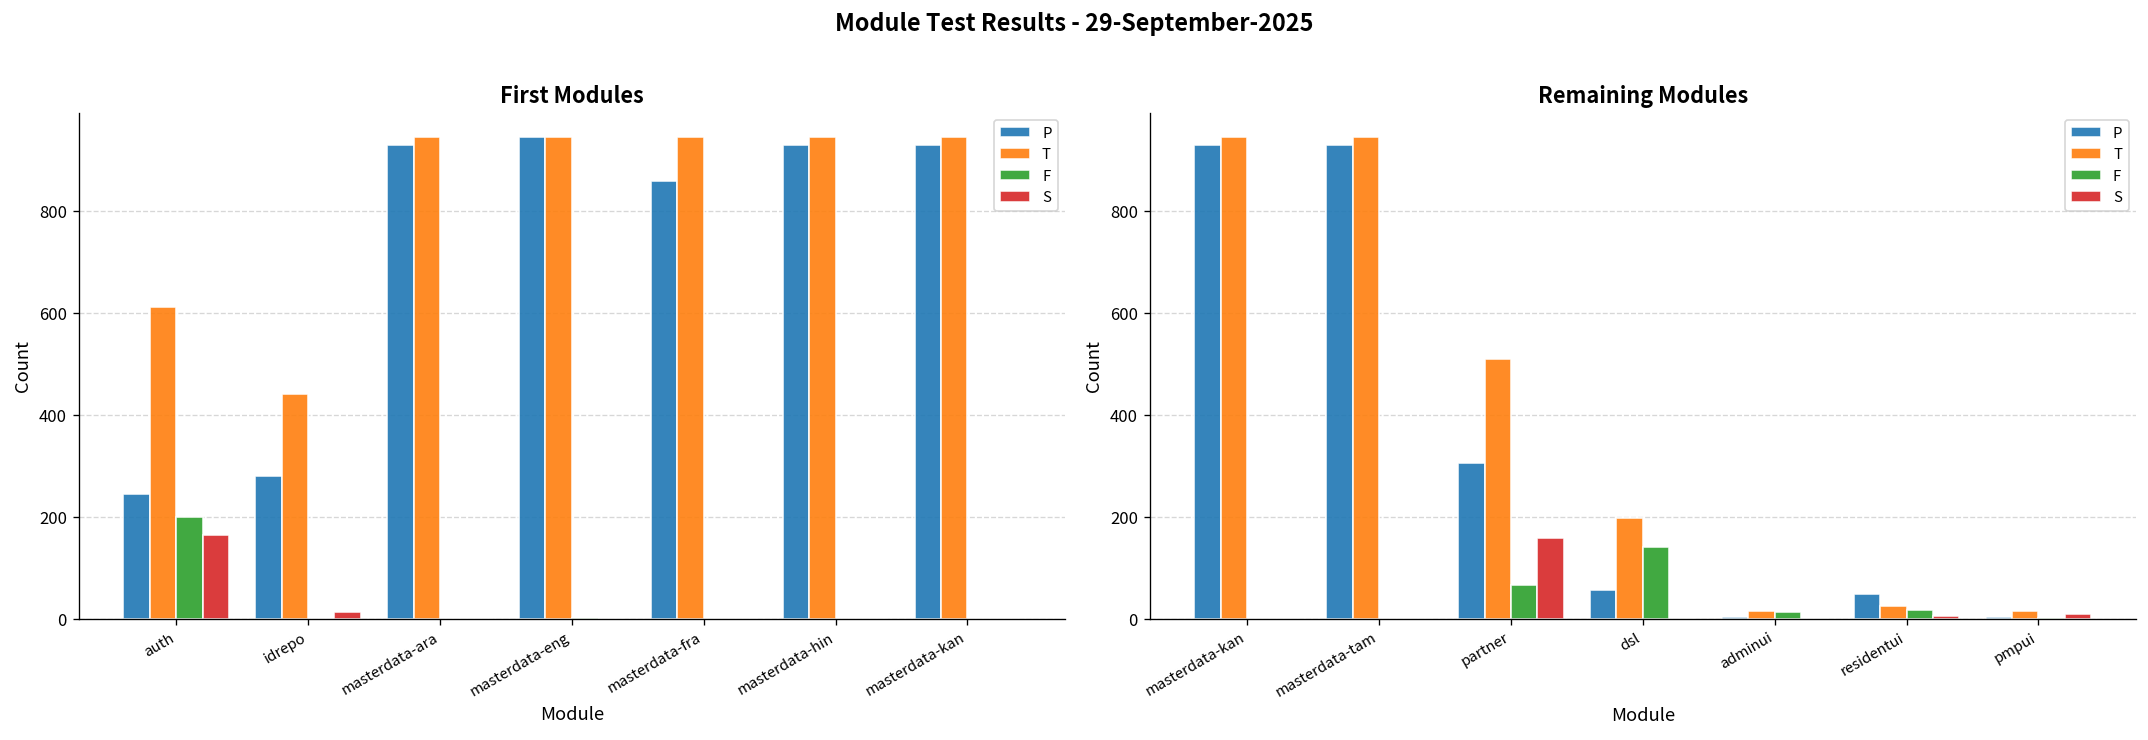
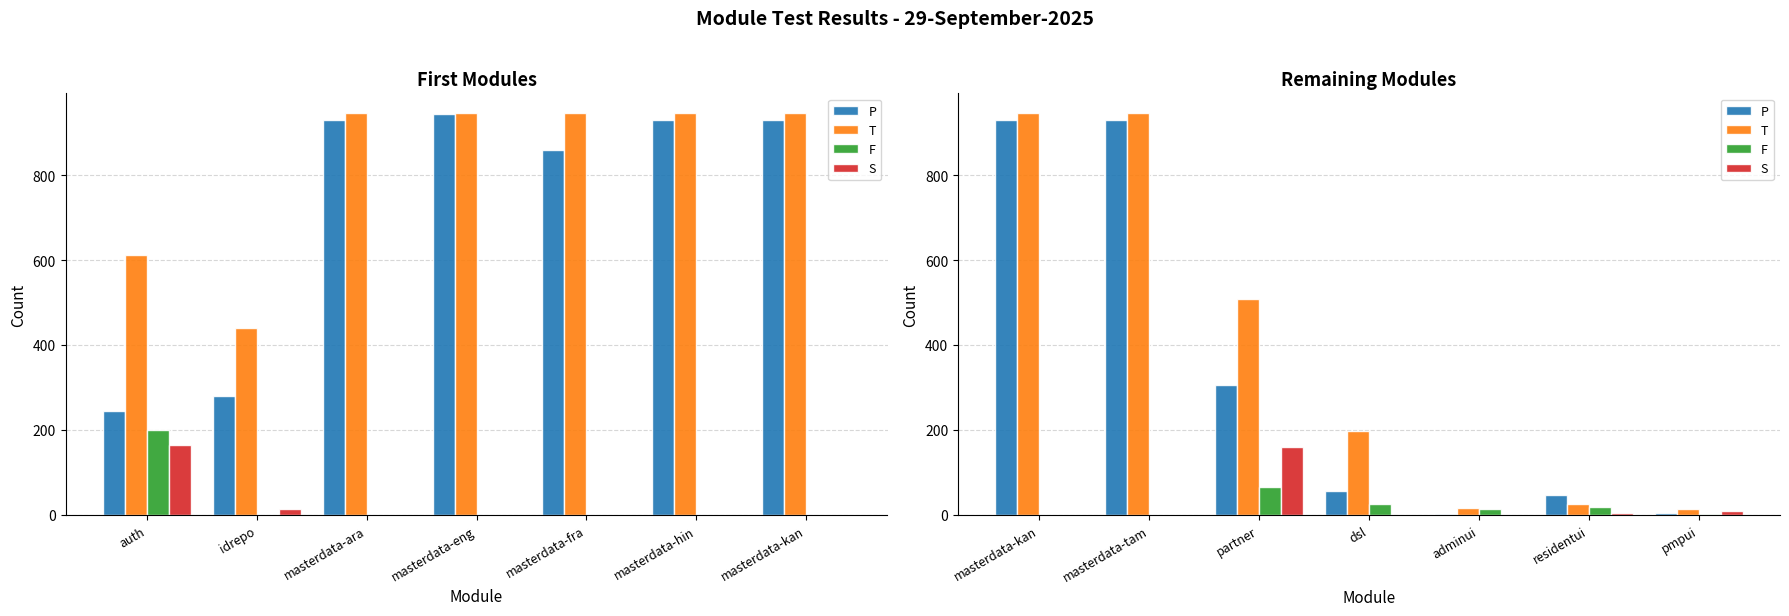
Remaining Modules, F, dsl: 140 -> 30
